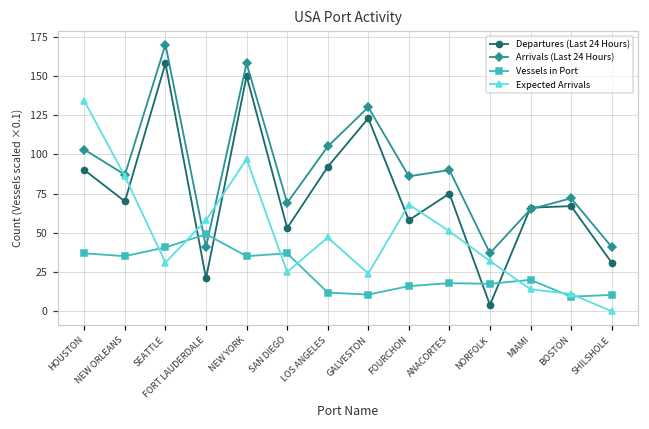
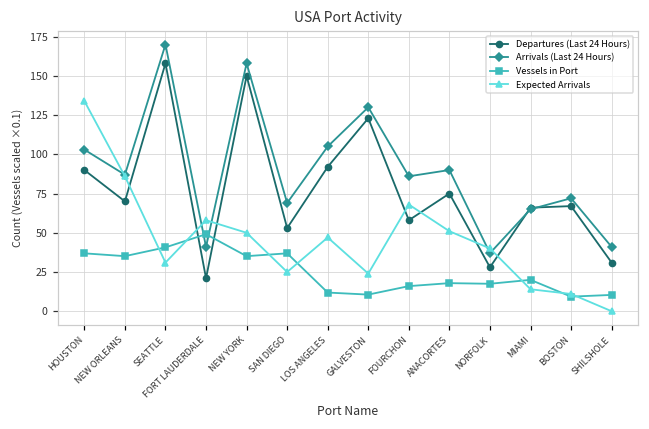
Expected Arrivals, NEW YORK: 97 -> 50
Departures (Last 24 Hours), NORFOLK: 4 -> 28
Expected Arrivals, NORFOLK: 32 -> 40
